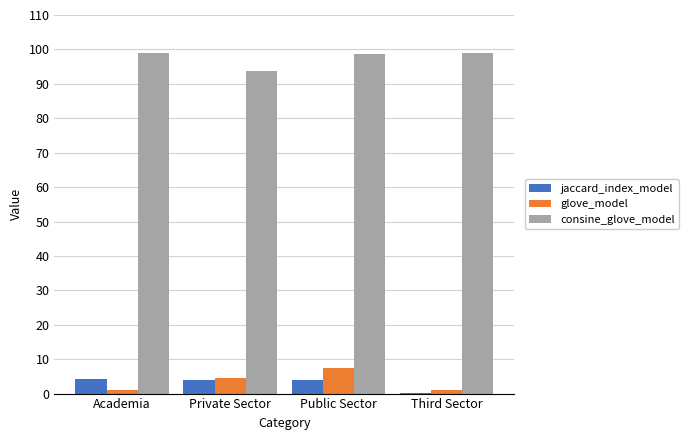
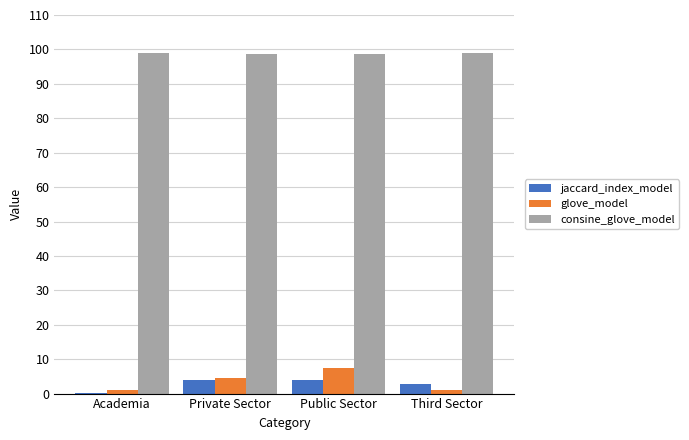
jaccard_index_model, Academia: 4 -> 0
consine_glove_model, Private Sector: 94 -> 99
jaccard_index_model, Third Sector: 0 -> 3
